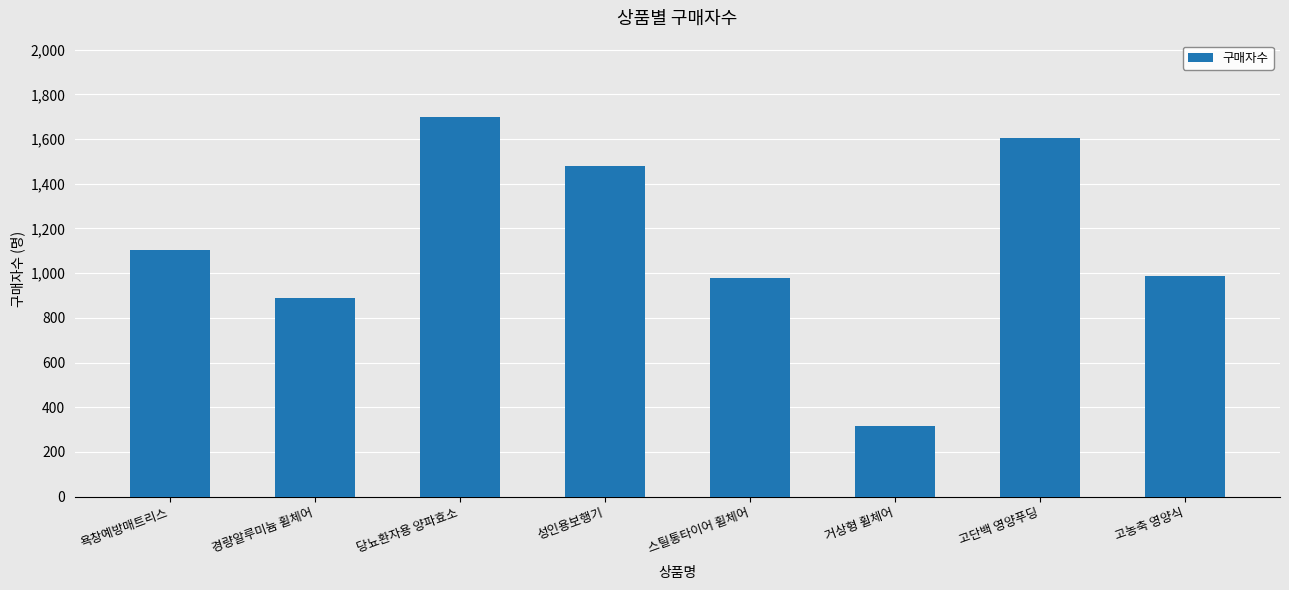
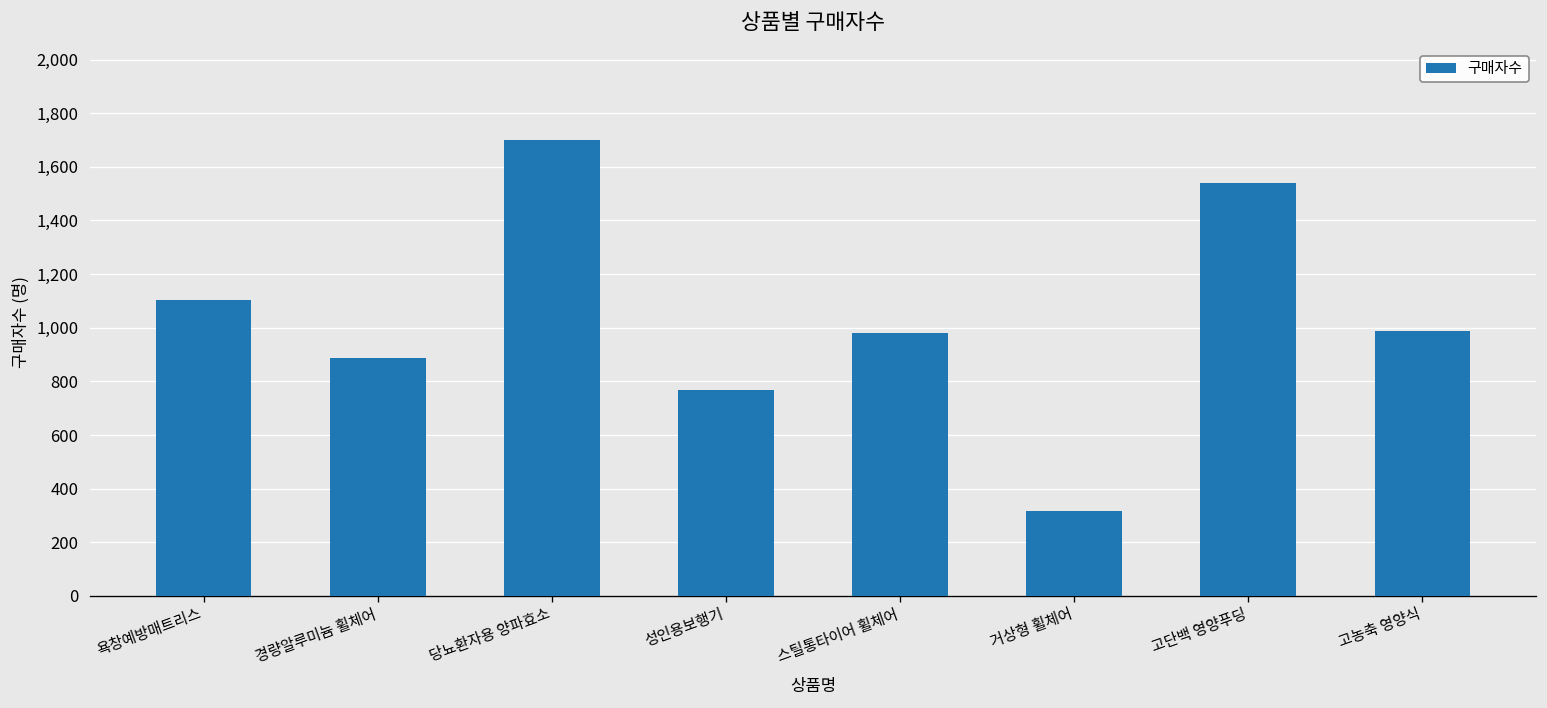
성인용보행기: 1,480 -> 770
고단백 영양푸딩: 1,610 -> 1,540
